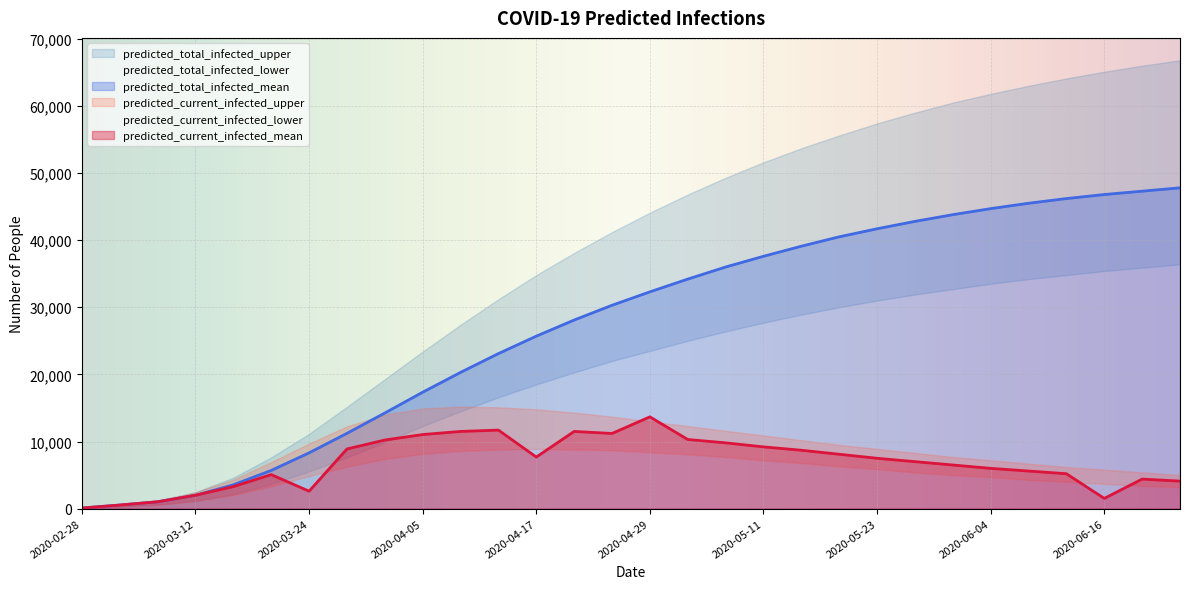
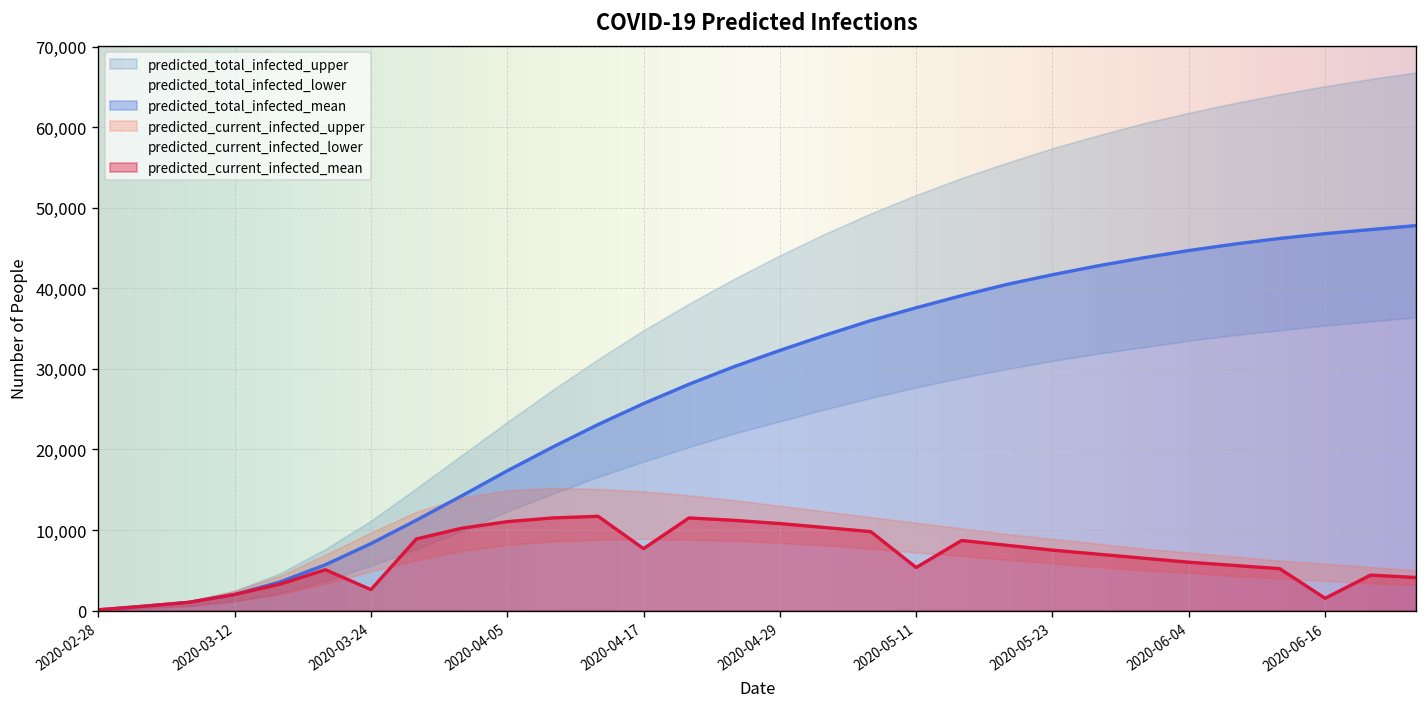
predicted_current_infected_mean, 2020-04-29: 14,000 -> 11,000
predicted_current_infected_mean, 2020-05-11: 9,000 -> 5,000
